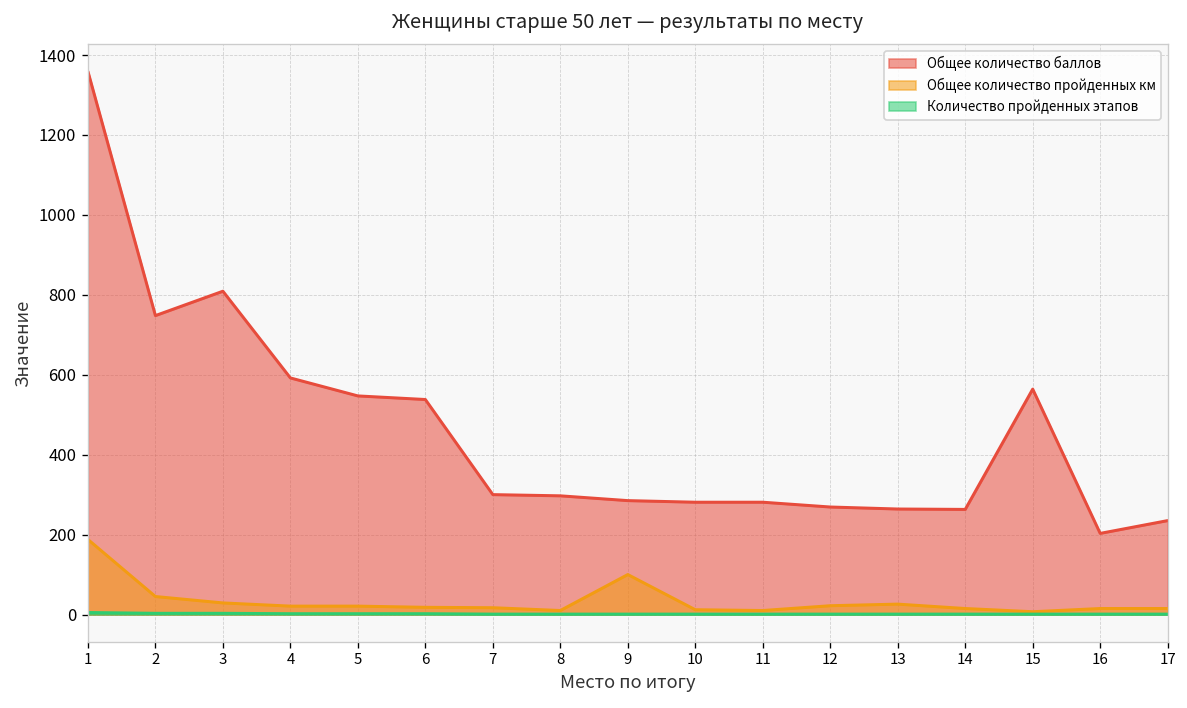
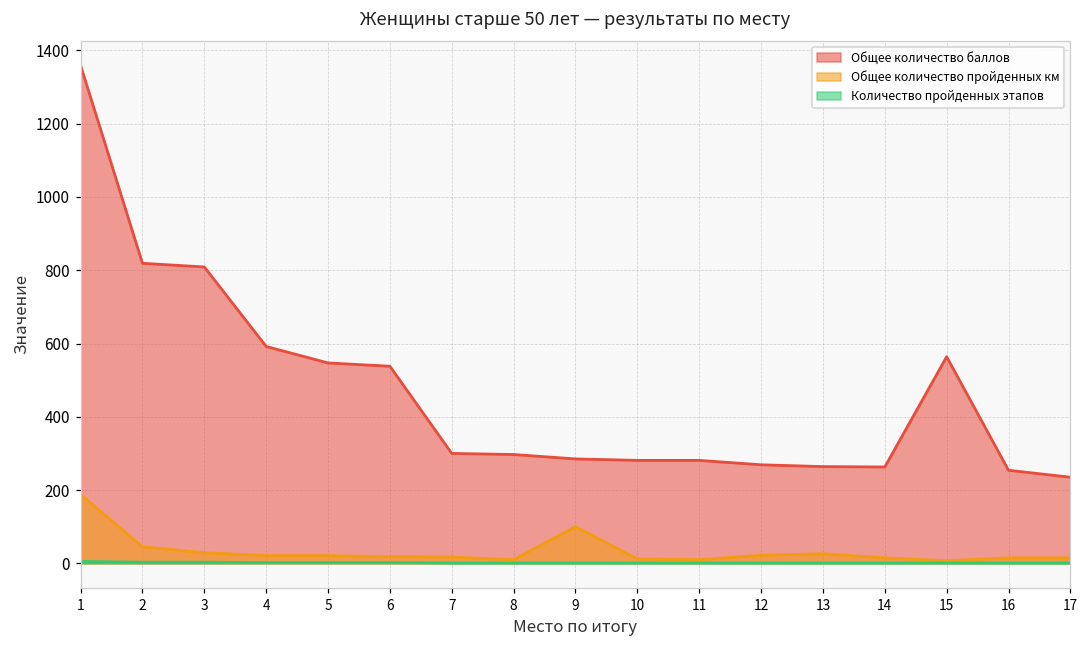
Общее количество баллов, 2: 750 -> 820
Общее количество баллов, 16: 200 -> 250
